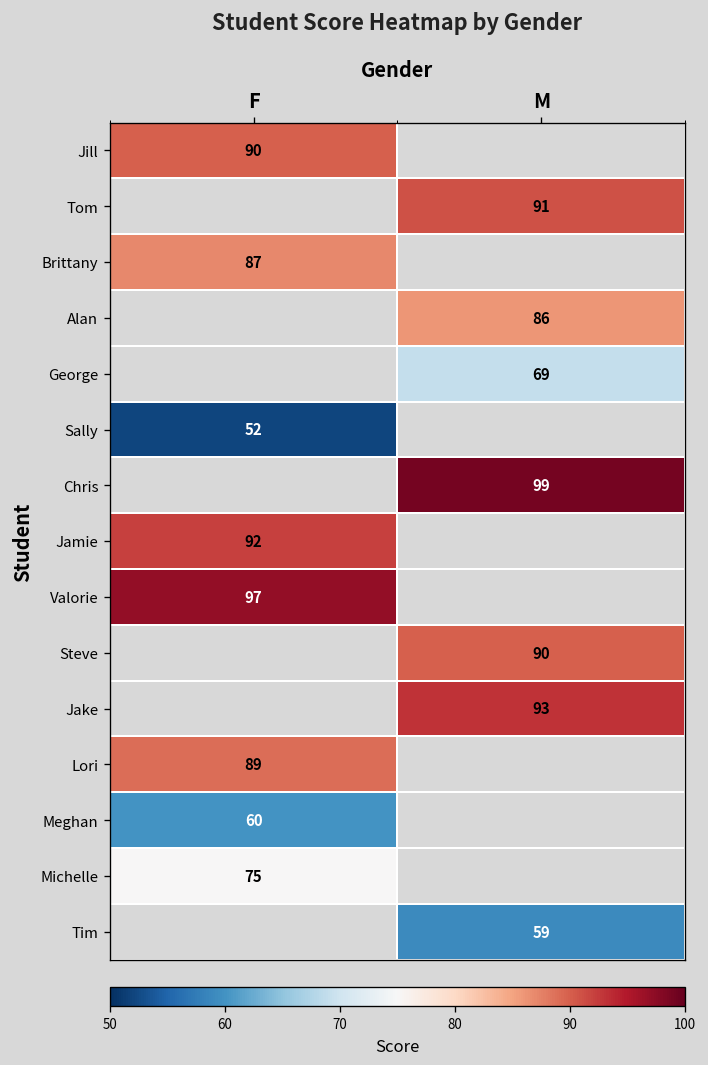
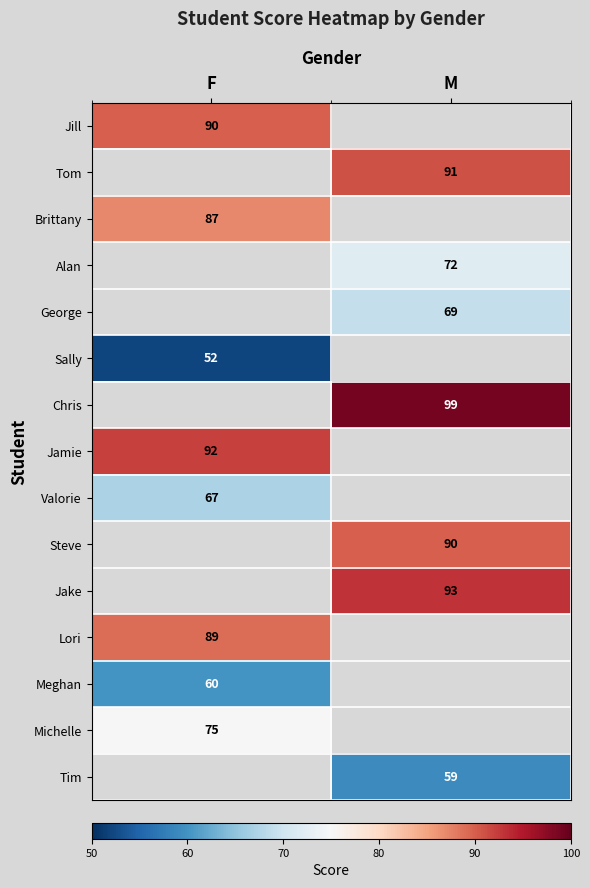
Alan, M: 86 -> 72
Valorie, F: 97 -> 67
